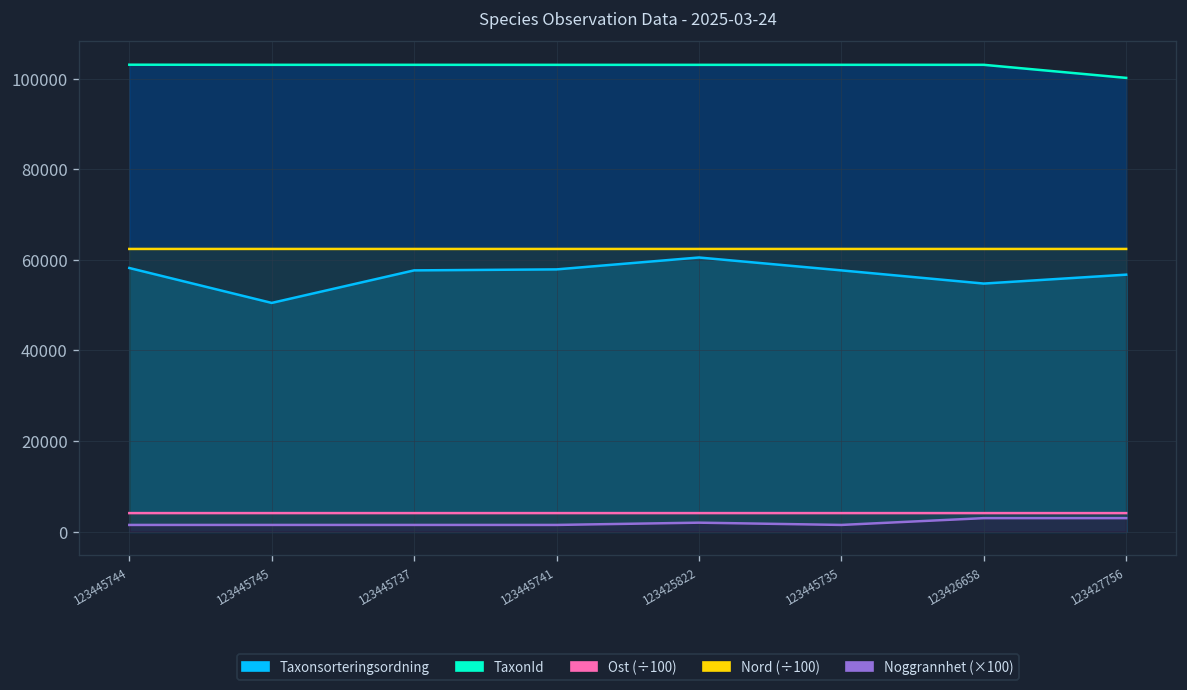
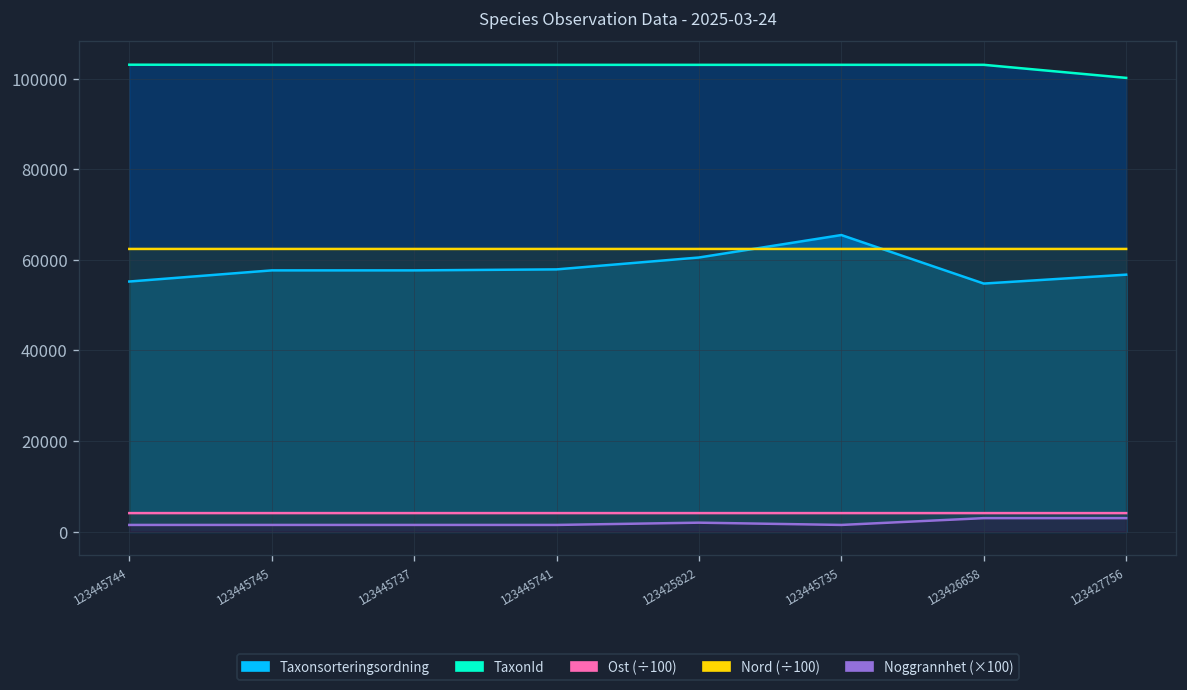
Taxonsorteringsordning, 123445744: 58000 -> 55000
Taxonsorteringsordning, 123445745: 50000 -> 58000
Taxonsorteringsordning, 123445735: 58000 -> 65000
